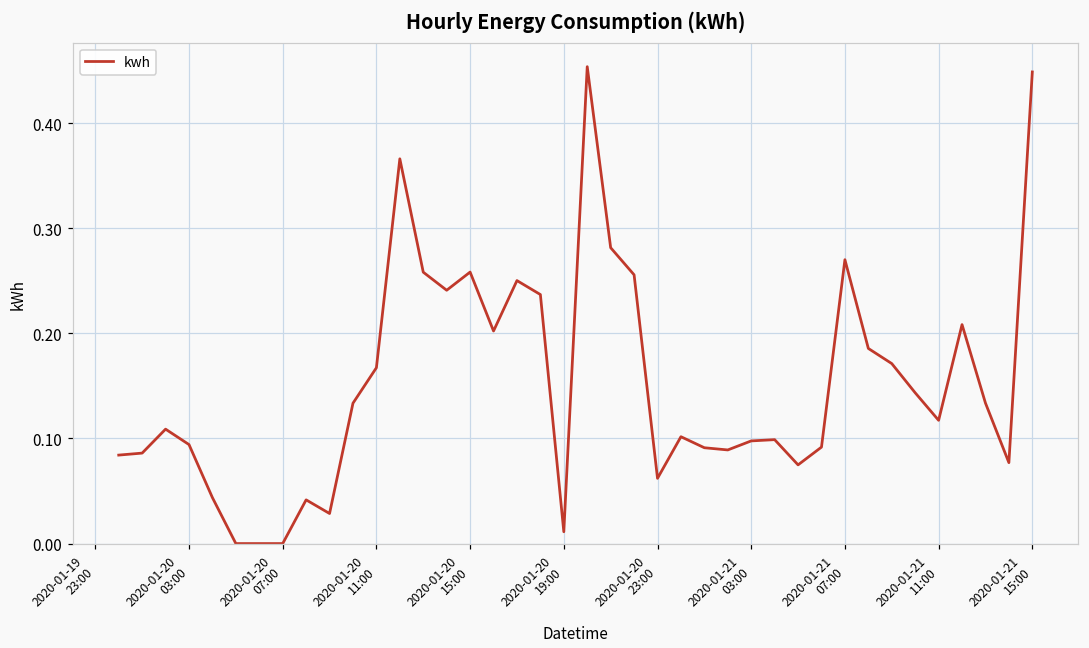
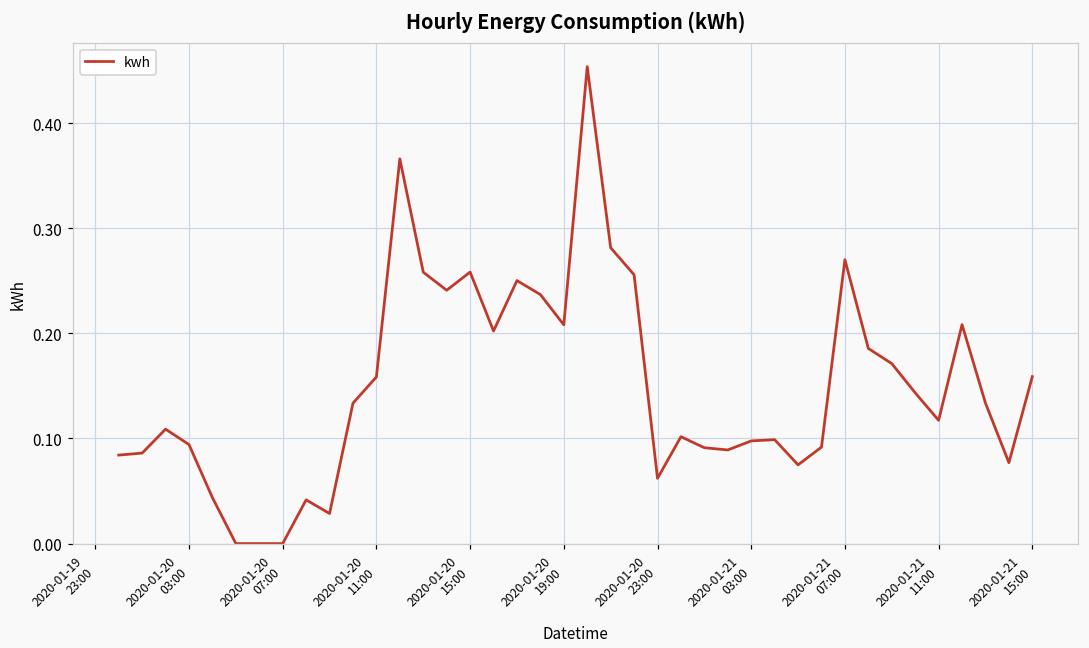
2020-01-20 11:00: 0.17 -> 0.16
2020-01-20 19:00: 0.01 -> 0.21
2020-01-21 15:00: 0.45 -> 0.16
